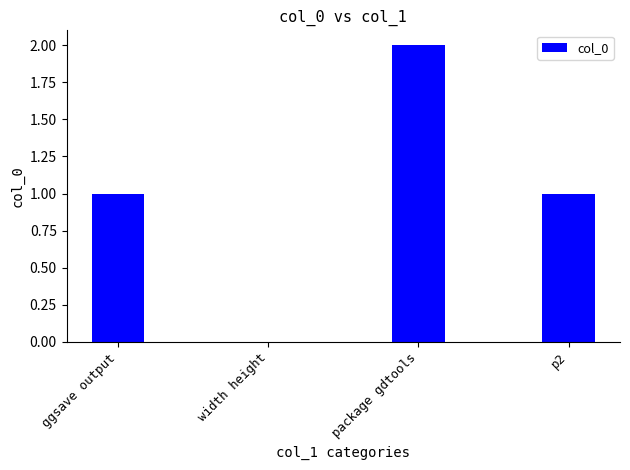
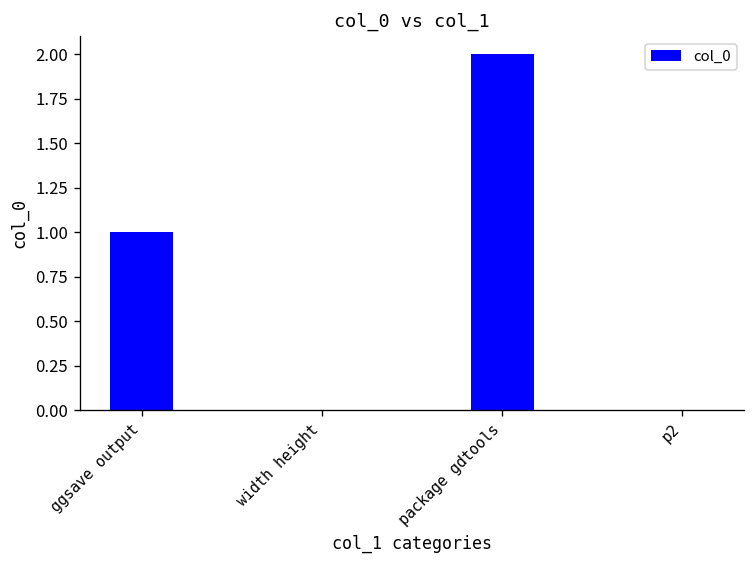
p2: 1 -> 0
